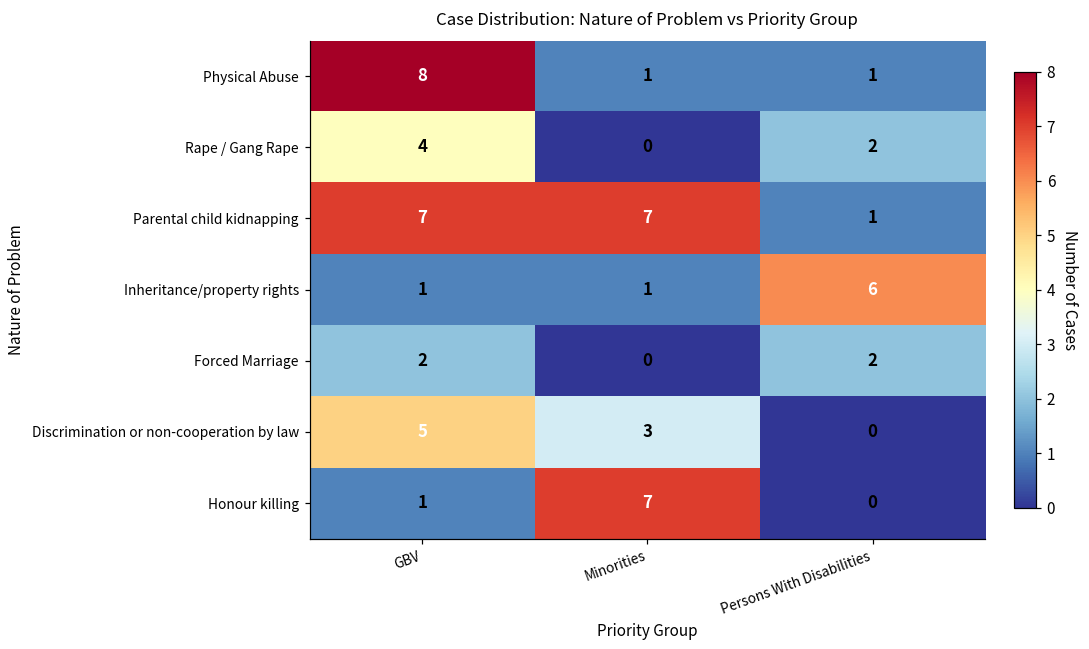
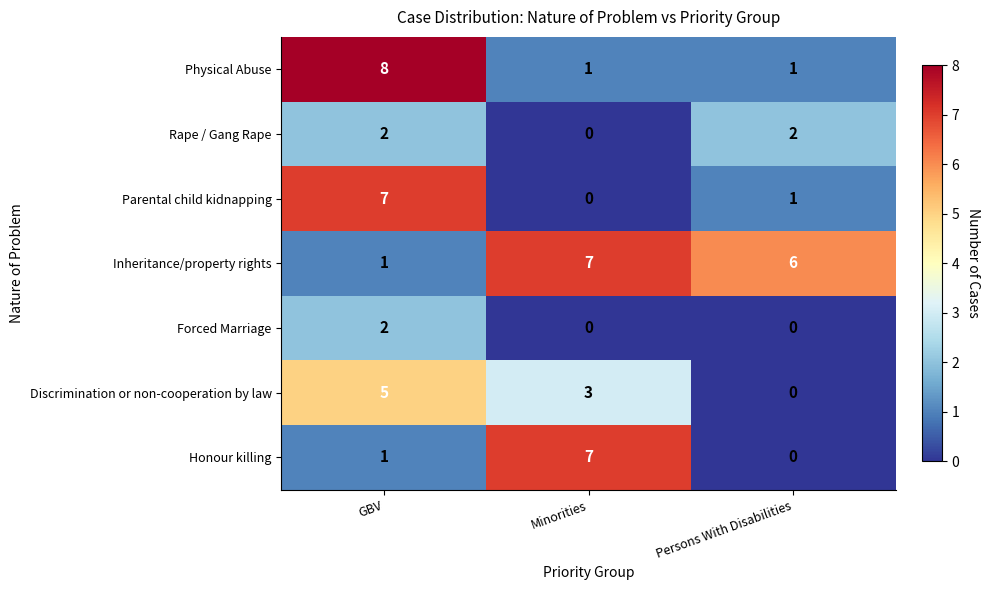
Rape / Gang Rape, GBV: 4 -> 2
Parental child kidnapping, Minorities: 7 -> 0
Inheritance/property rights, Minorities: 1 -> 7
Forced Marriage, Persons With Disabilities: 2 -> 0
